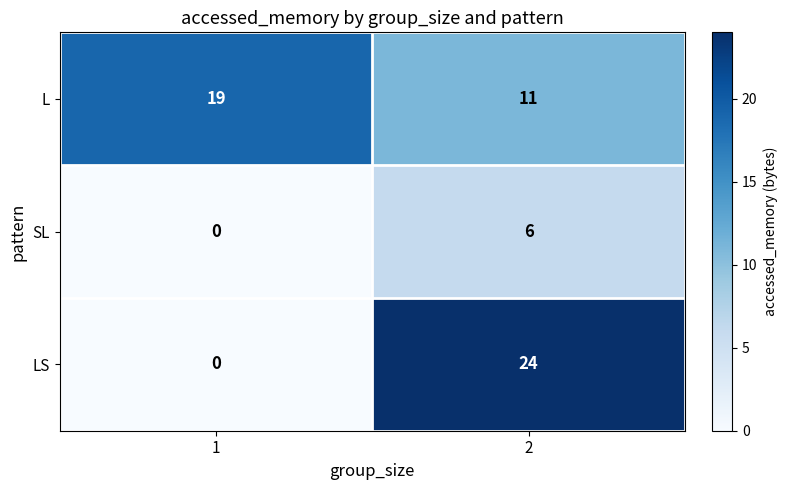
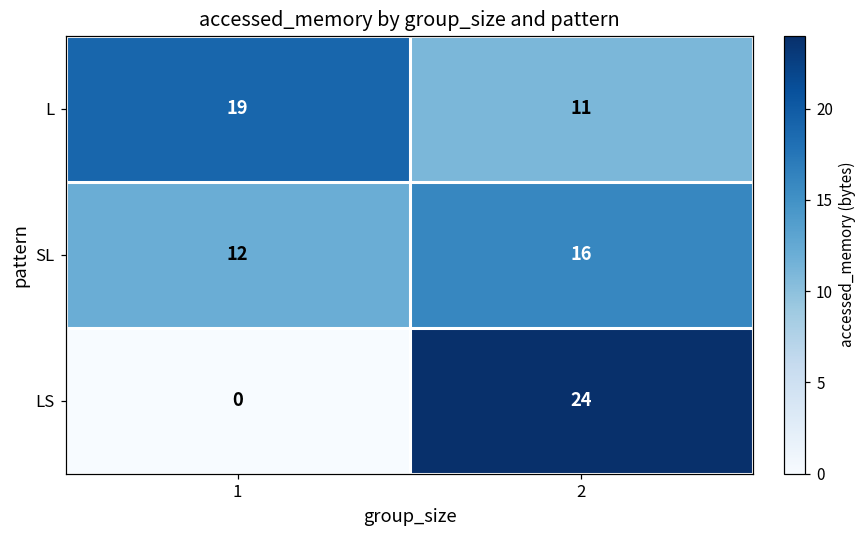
SL, 1: 0 -> 12
SL, 2: 6 -> 16
